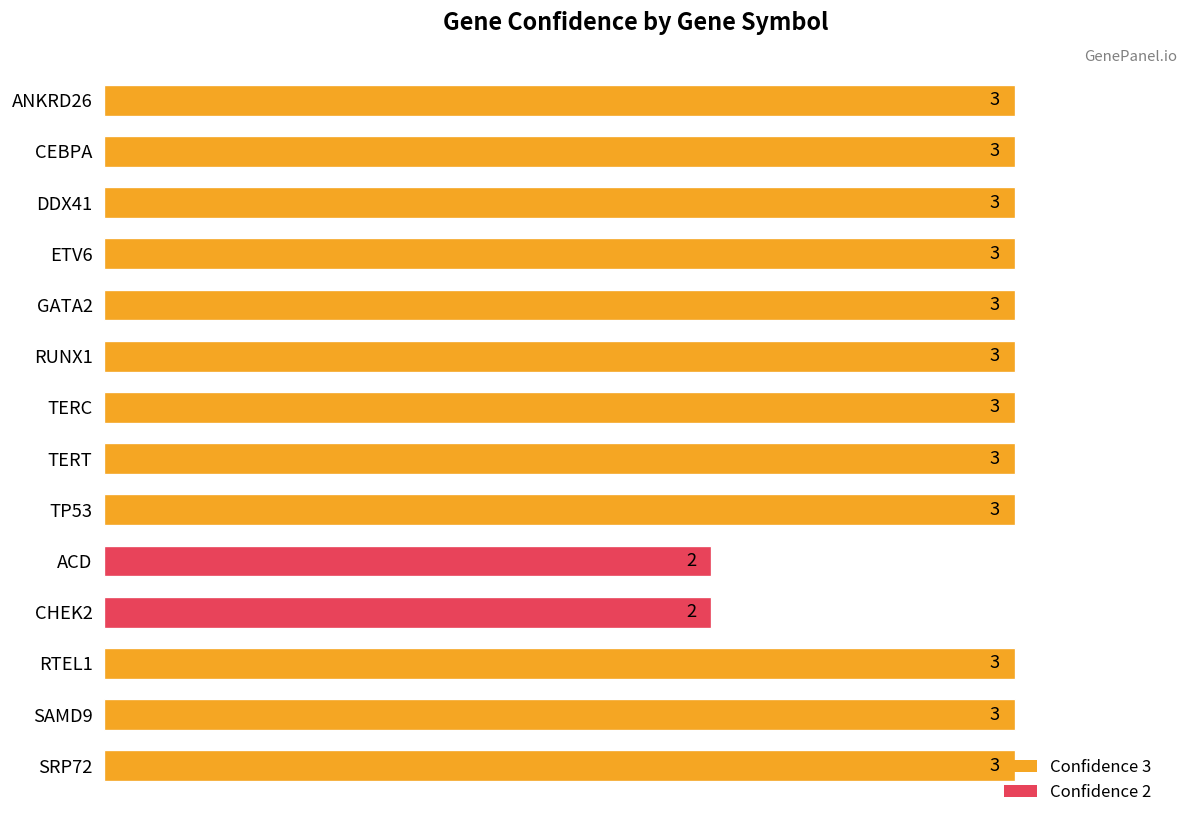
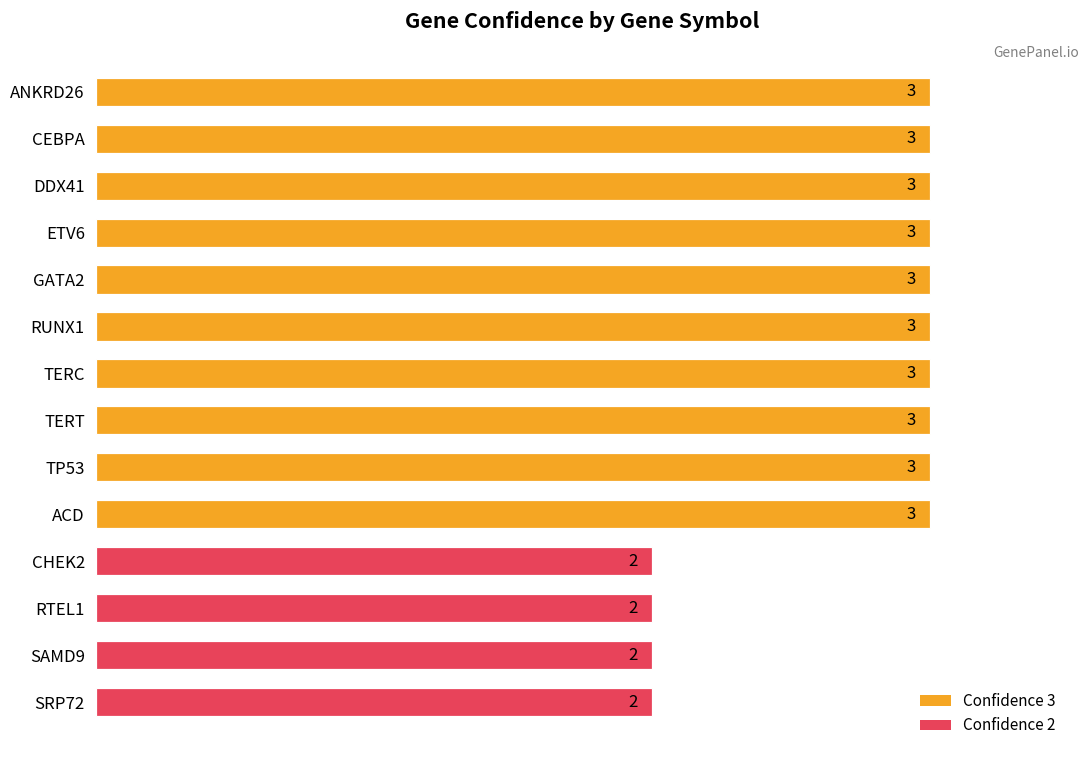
ACD: 2 -> 3
RTEL1: 3 -> 2
SAMD9: 3 -> 2
SRP72: 3 -> 2
